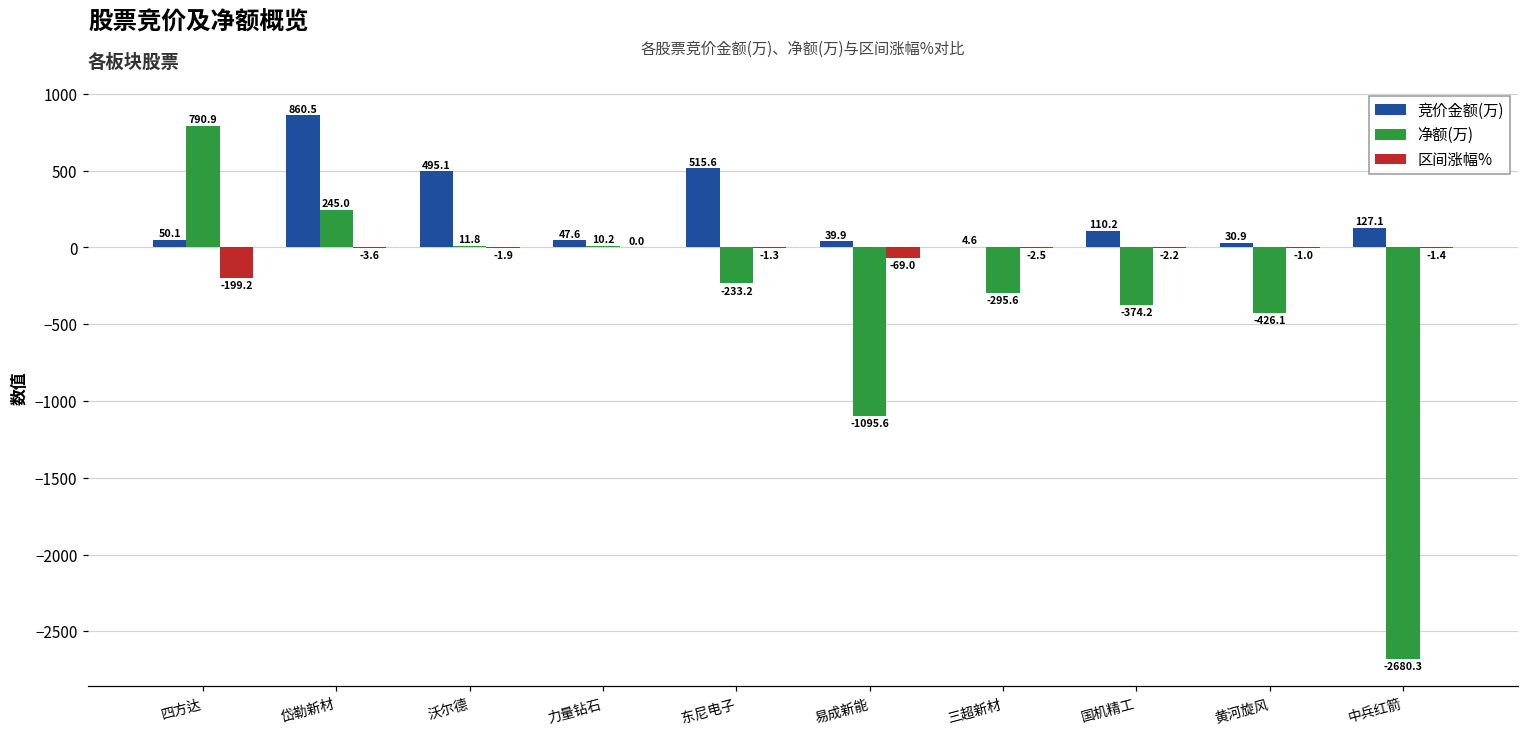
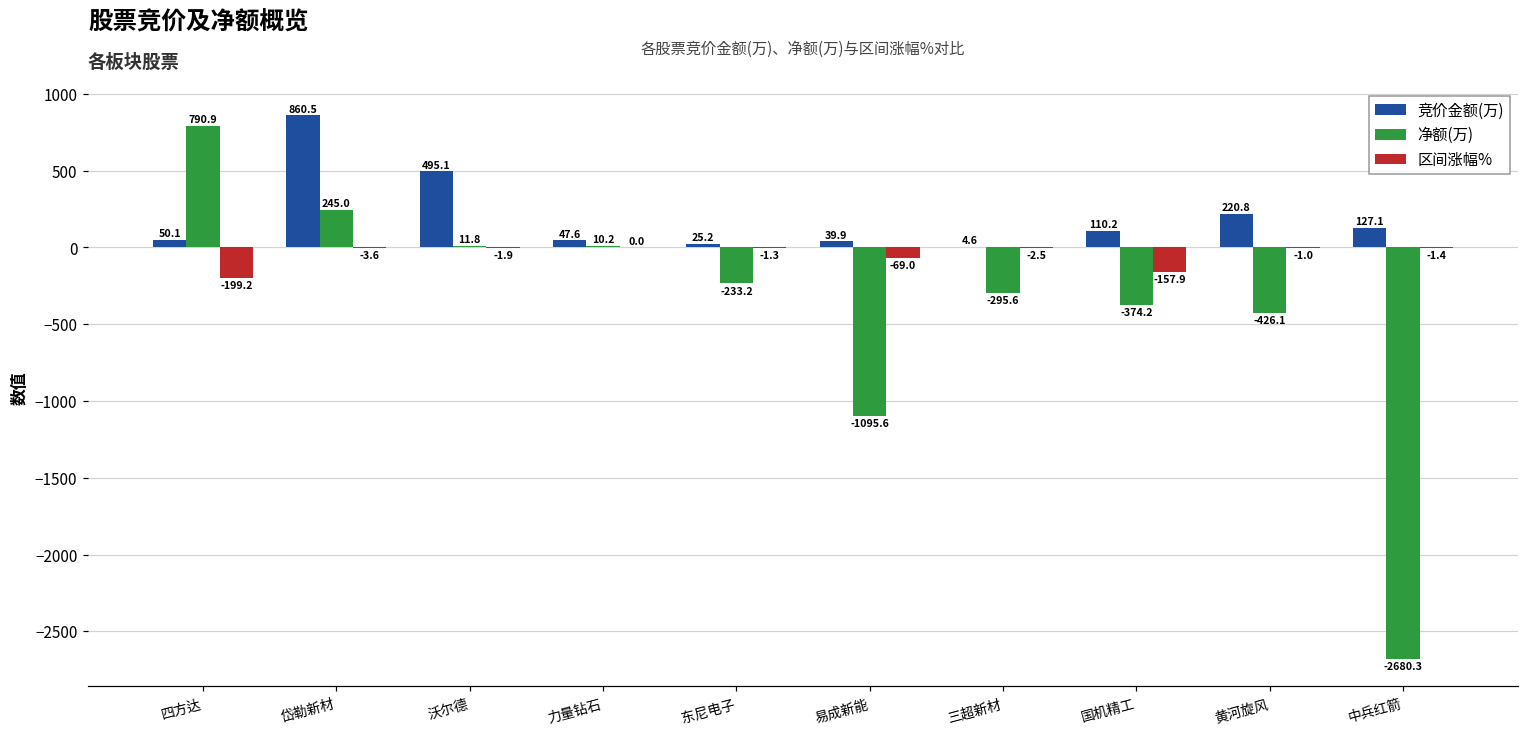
竞价金额(万), 东尼电子: 515.6 -> 25.2
区间涨幅%, 国机精工: -2.2 -> -157.9
竞价金额(万), 黄河旋风: 30.9 -> 220.8
